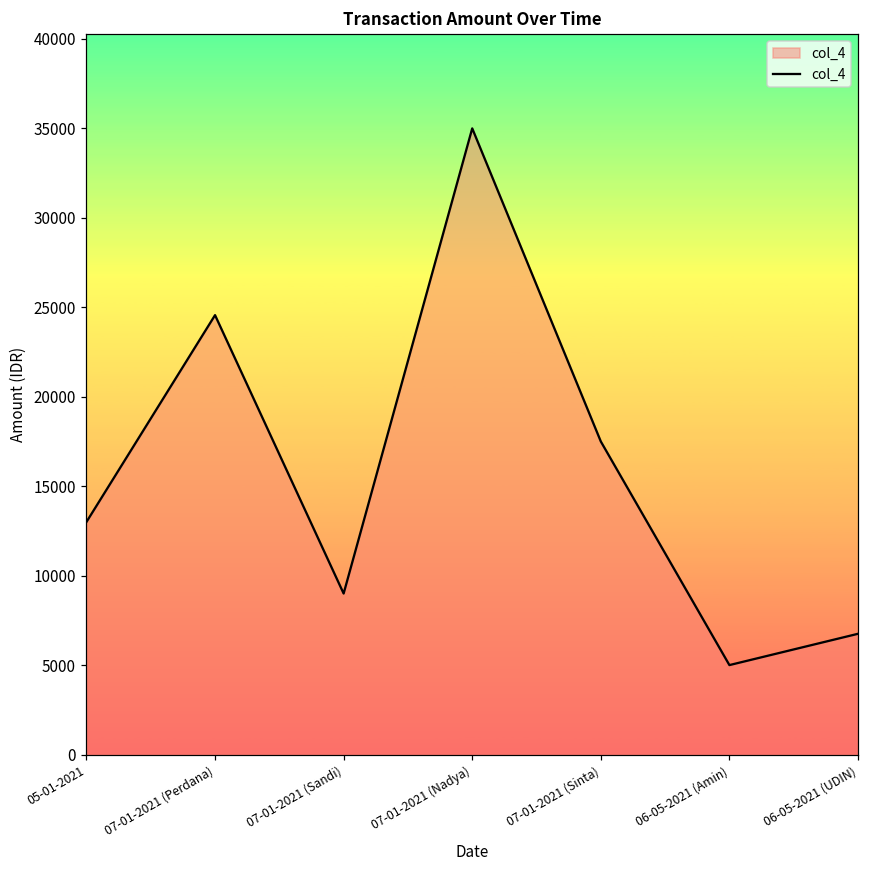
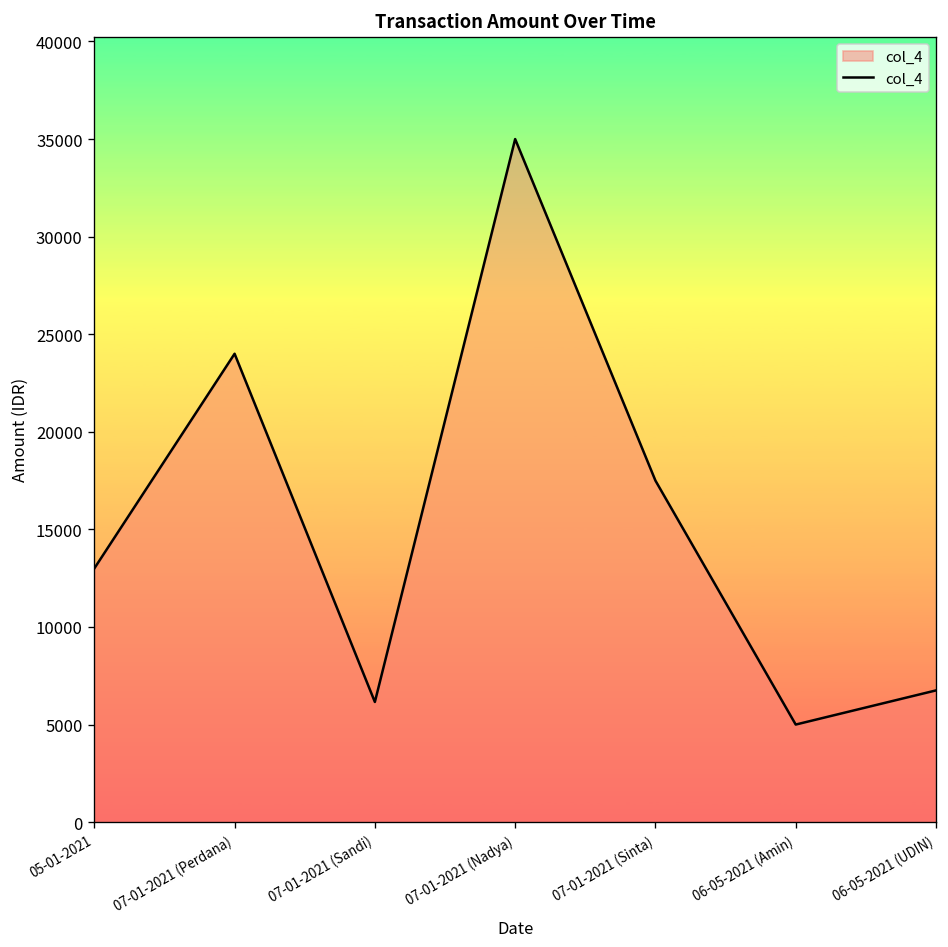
07-01-2021 (Perdana): 24600 -> 24000
07-01-2021 (Sandi): 9000 -> 6200
